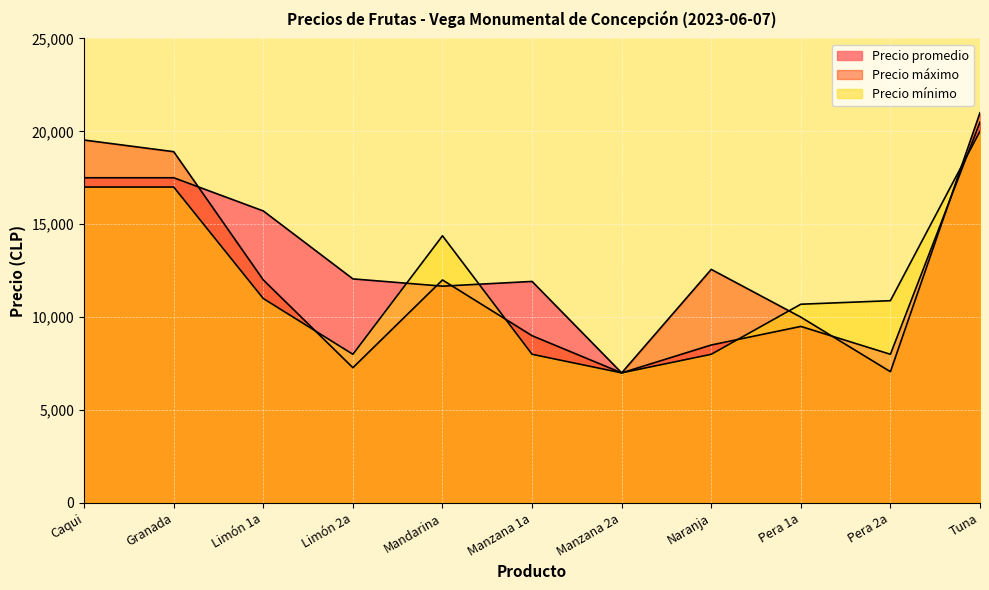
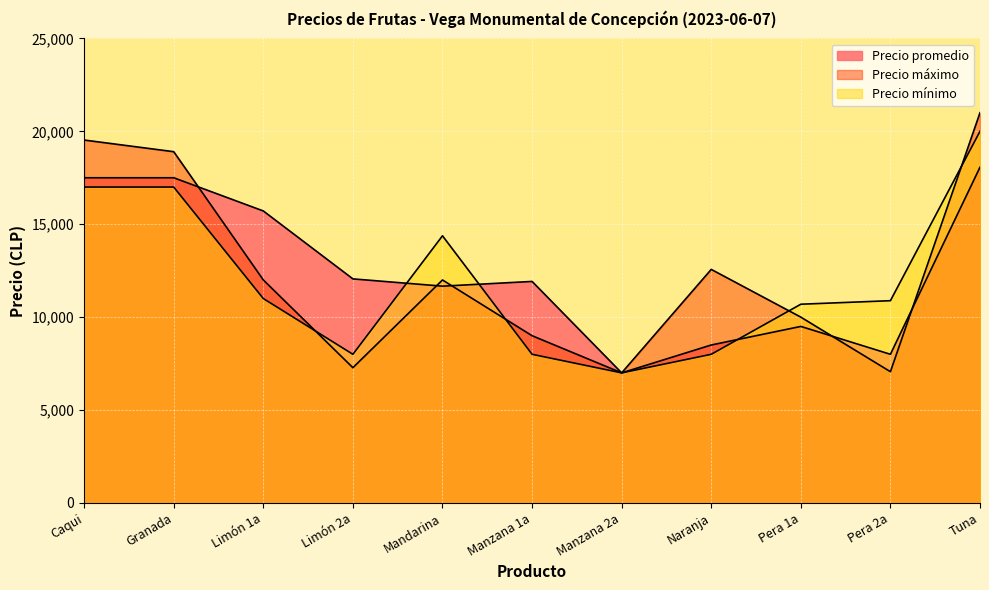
Precio promedio, Tuna: 20,500 -> 18,100
